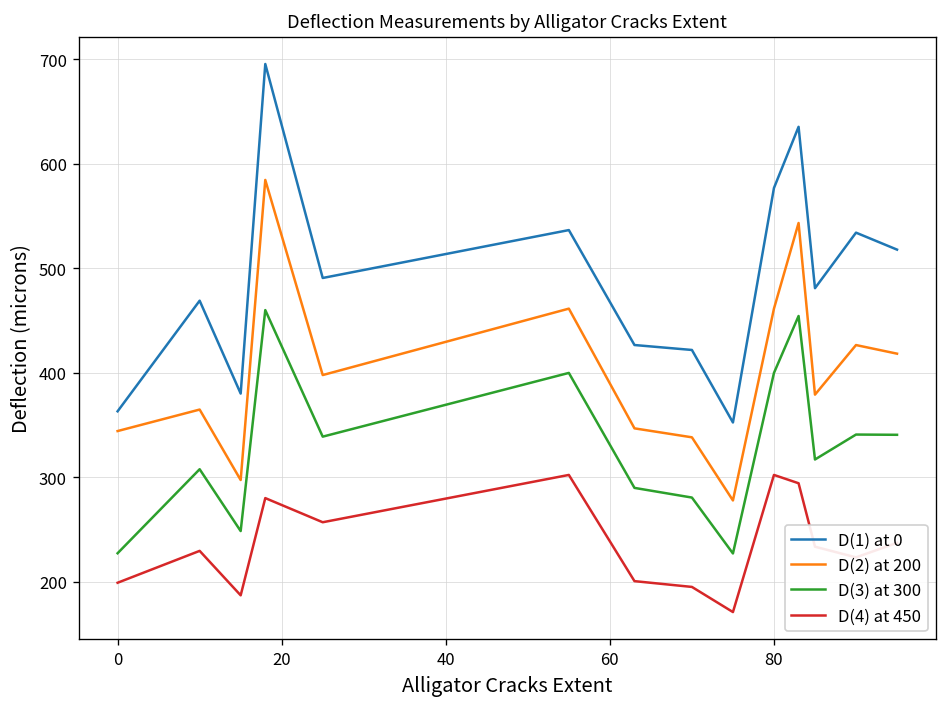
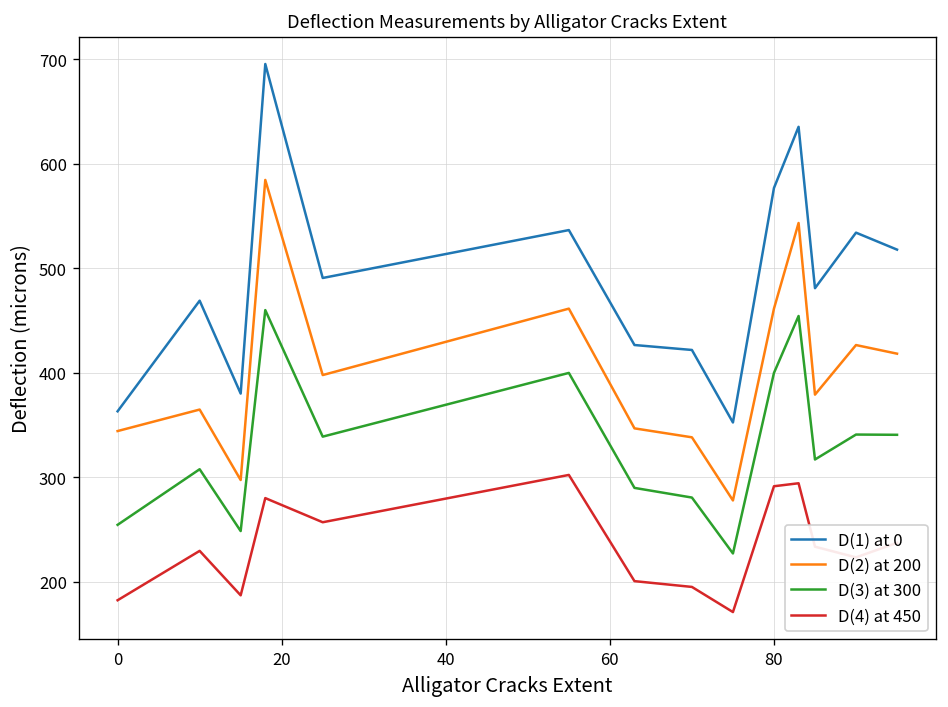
D(3) at 300, 0: 230 -> 250
D(4) at 450, 0: 200 -> 180
D(4) at 450, 80: 300 -> 290
